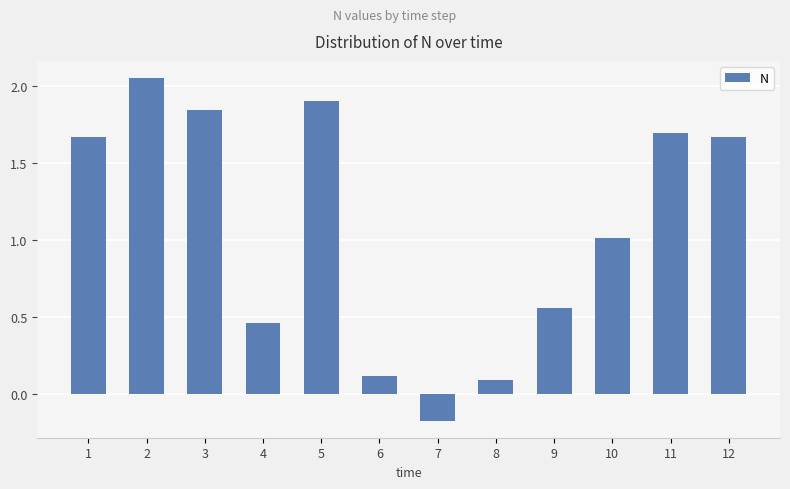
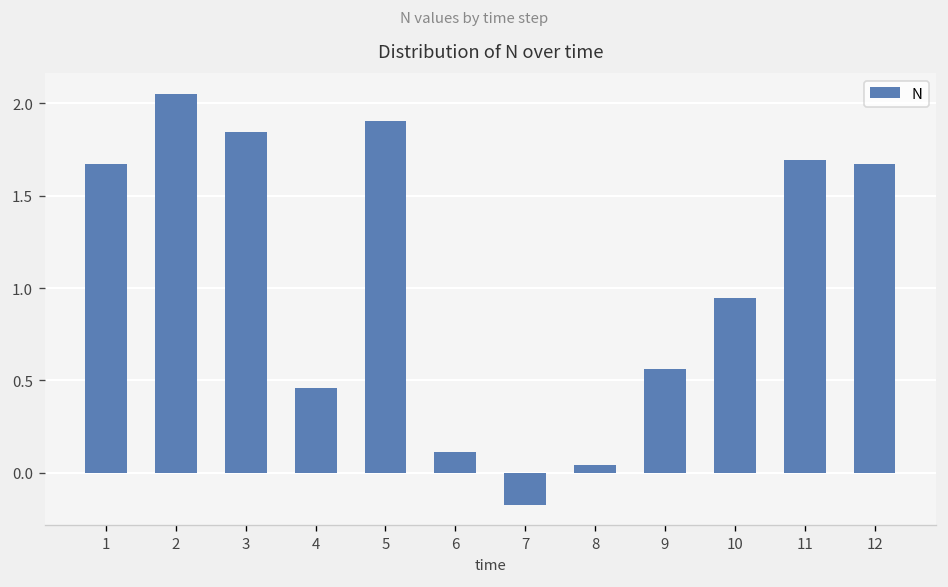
8: 0.09 -> 0.04
10: 1.01 -> 0.95
